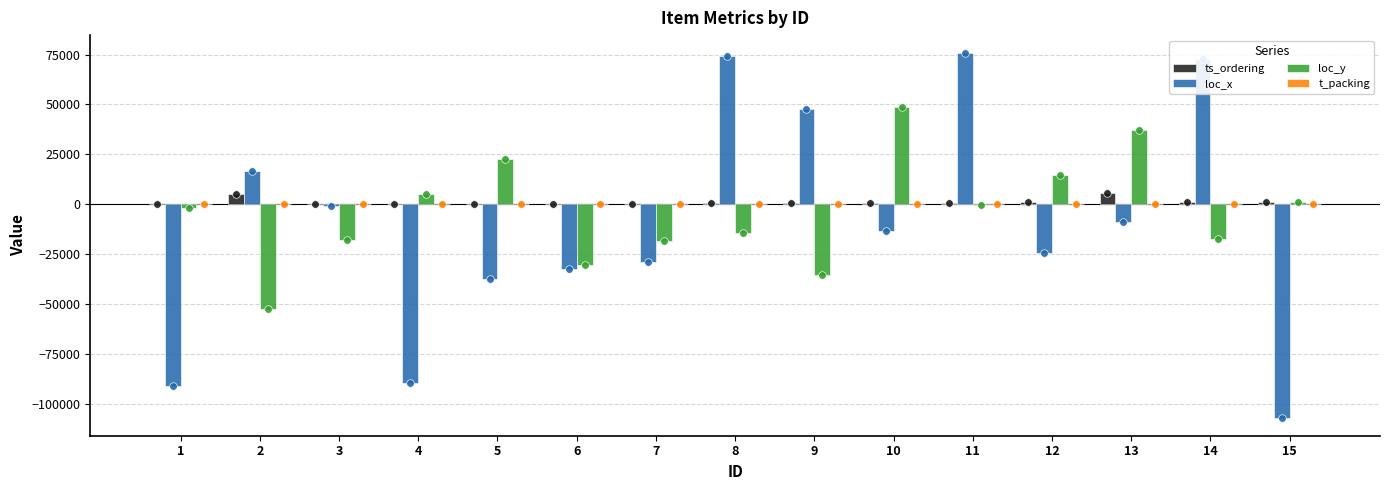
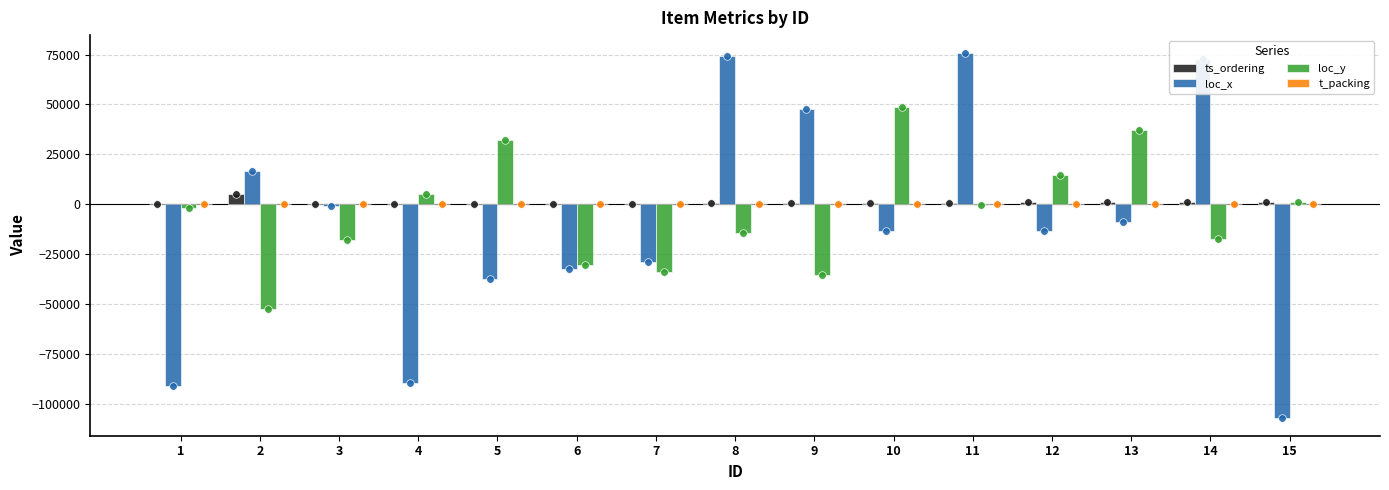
loc_y, 5: 23000 -> 32000
loc_y, 7: -18000 -> -34000
loc_x, 12: -24000 -> -13000
ts_ordering, 13: 5000 -> 1000
